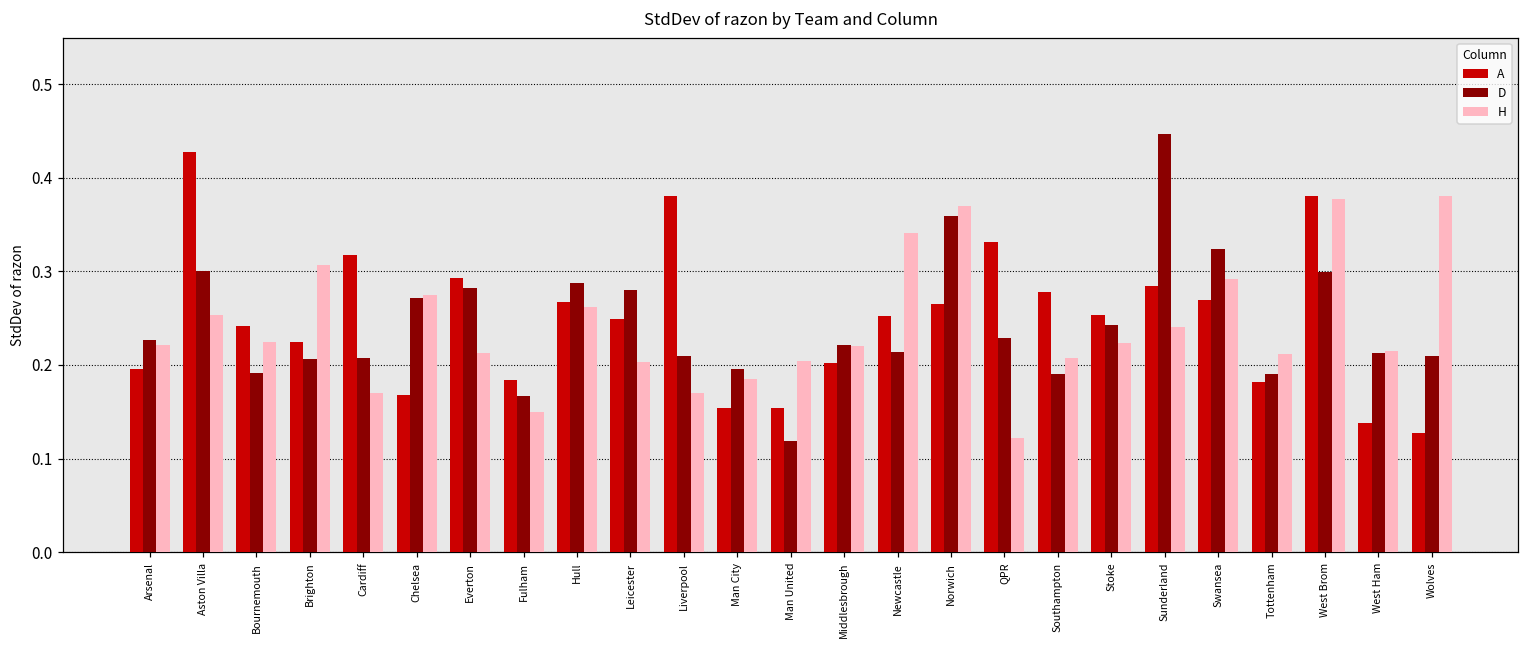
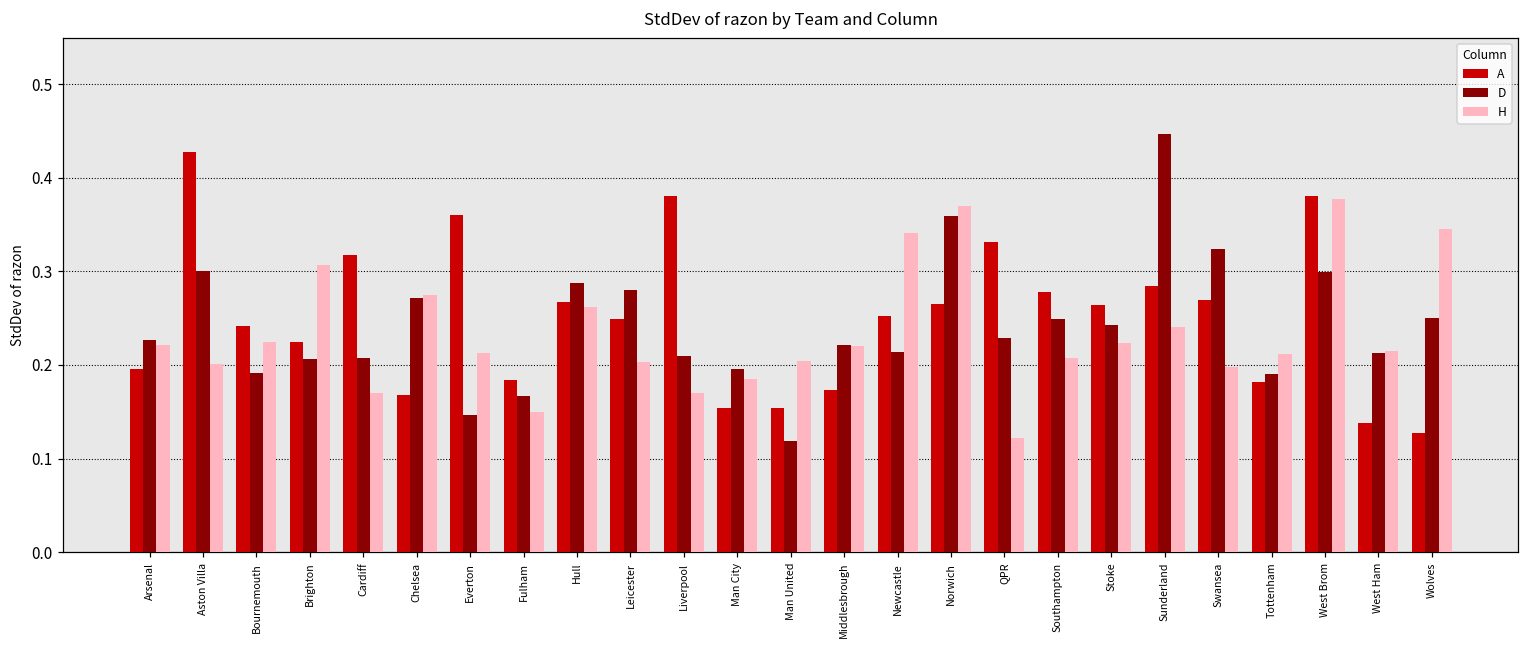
H, Aston Villa: 0.25 -> 0.20
A, Everton: 0.29 -> 0.36
D, Everton: 0.28 -> 0.15
A, Middlesbrough: 0.20 -> 0.17
D, Southampton: 0.19 -> 0.25
A, Stoke: 0.25 -> 0.26
H, Swansea: 0.29 -> 0.20
D, Wolves: 0.21 -> 0.25
H, Wolves: 0.38 -> 0.35
